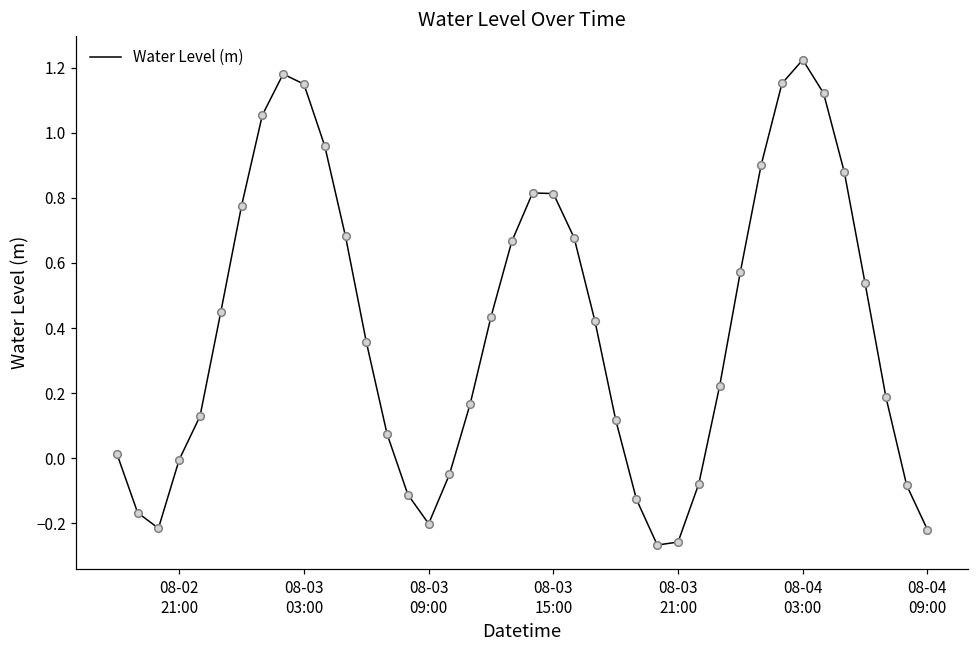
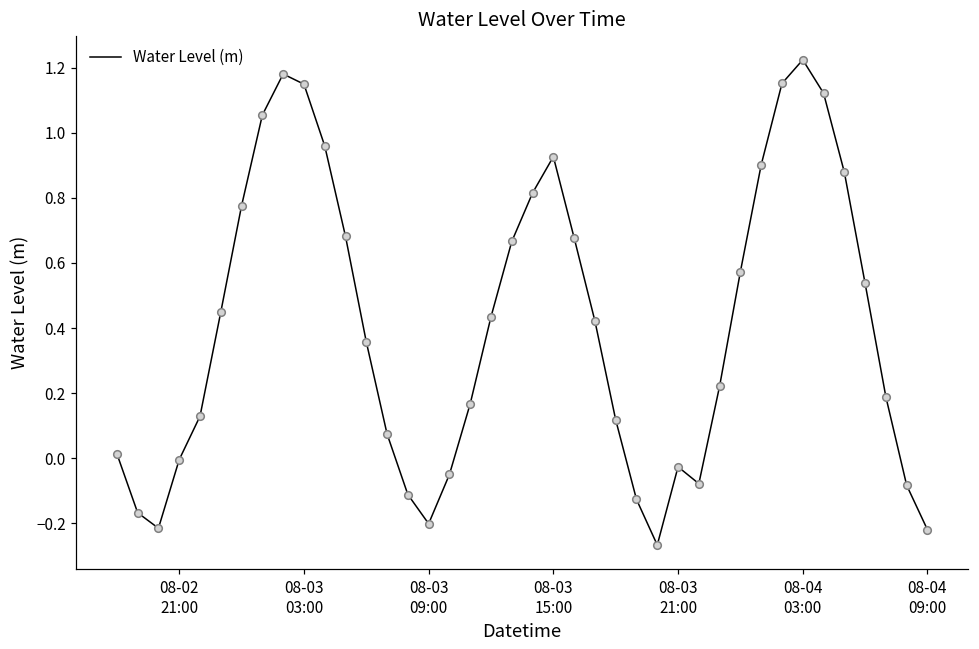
08-03 15:00: 0.81 -> 0.93
08-03 21:00: -0.26 -> -0.03
